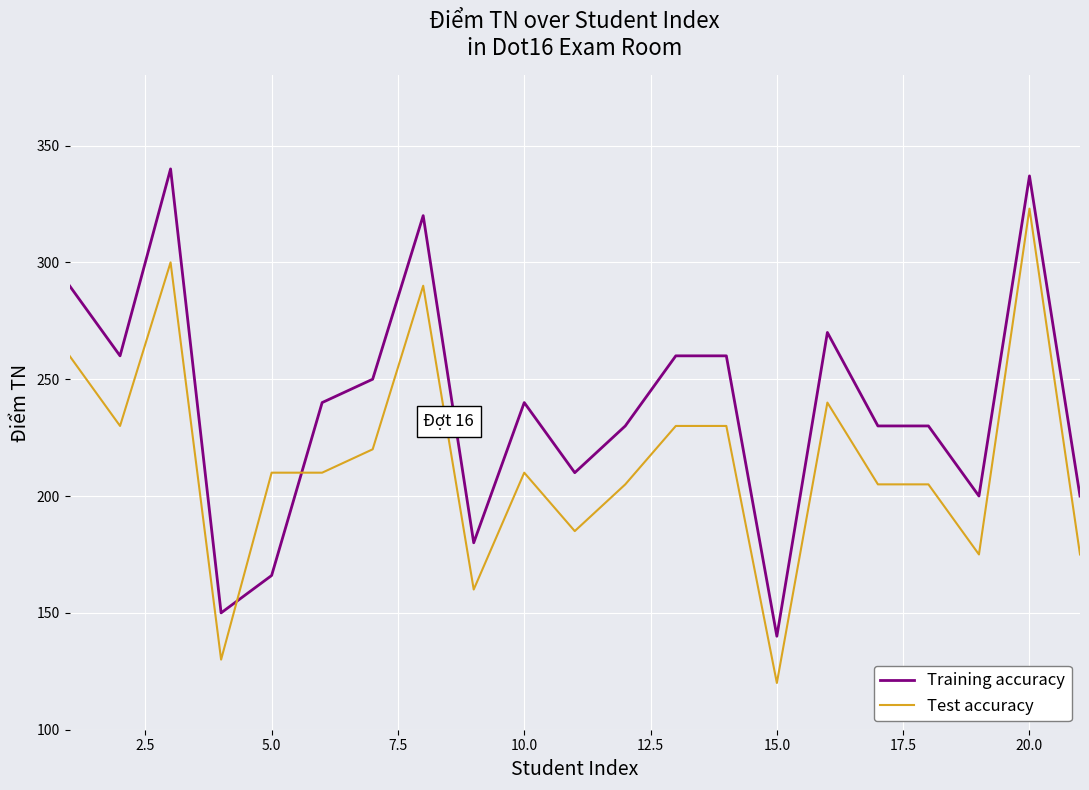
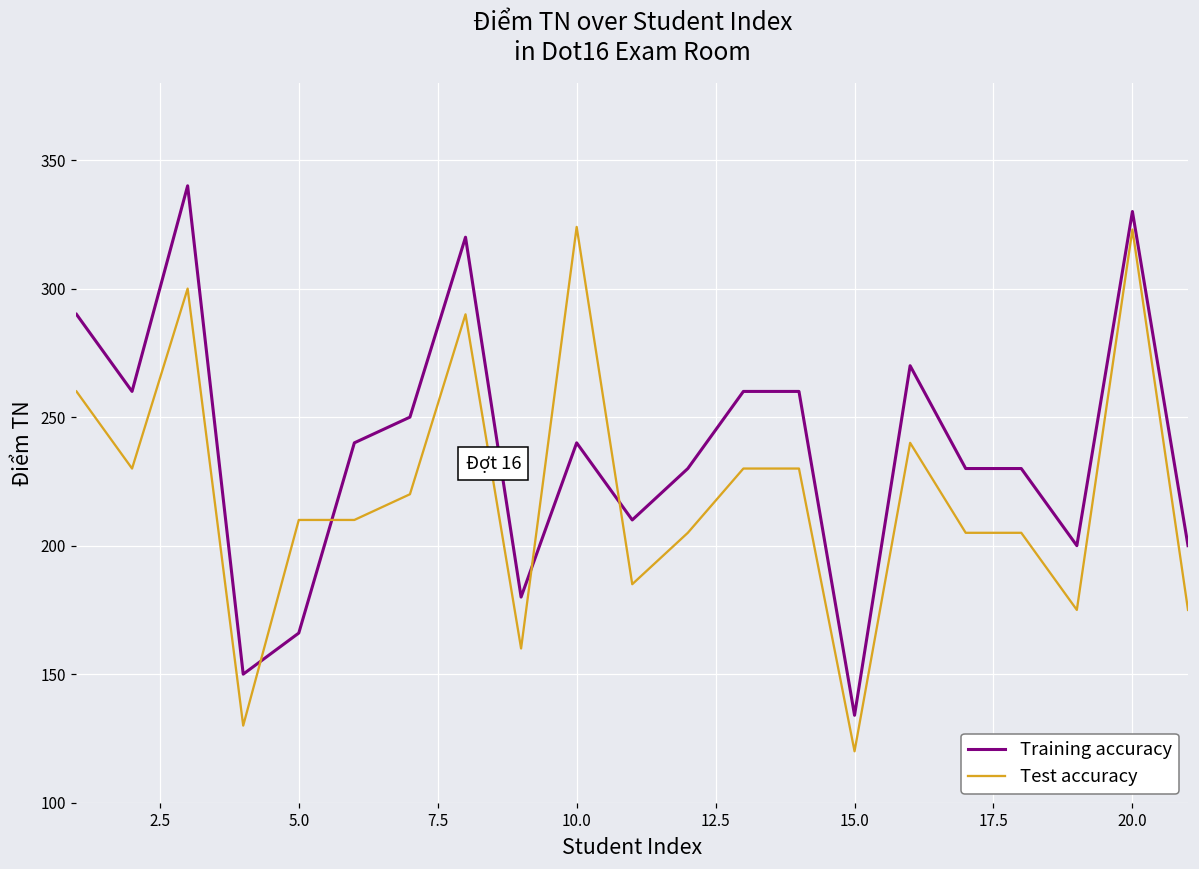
Test accuracy, 10.0: 210 -> 324
Training accuracy, 15.0: 140 -> 134
Training accuracy, 20.0: 337 -> 330
